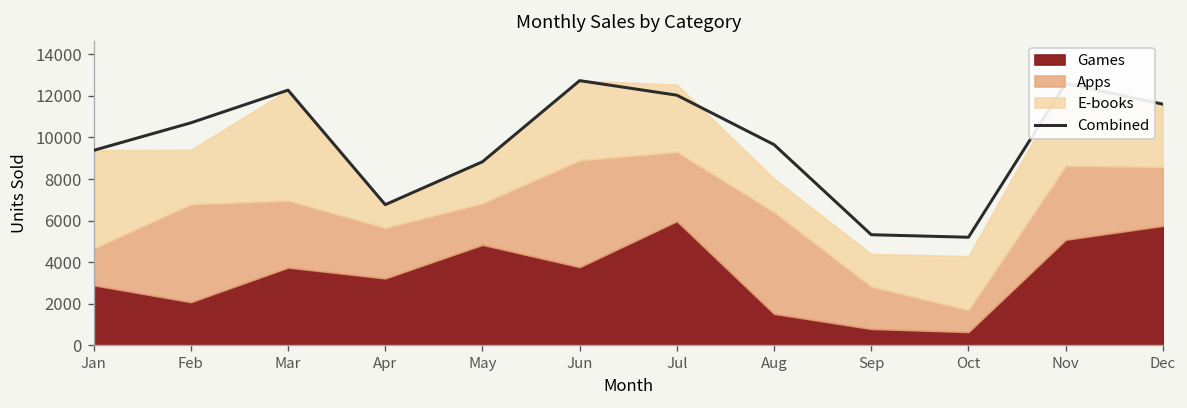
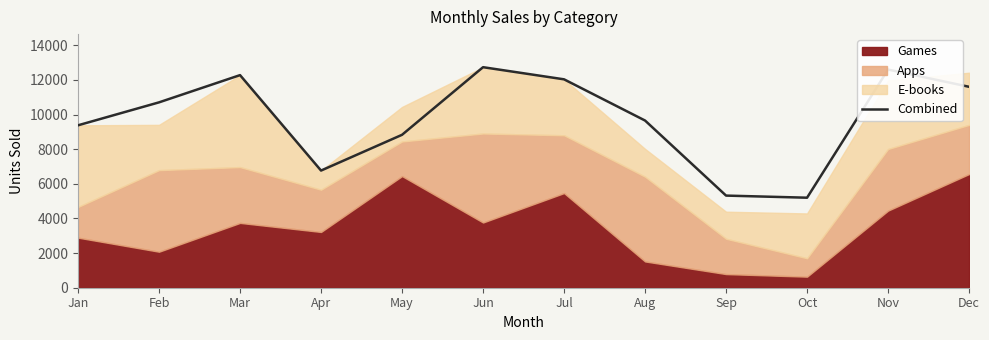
Games, May: 4800 -> 6400
Games, Jul: 6000 -> 5500
Games, Nov: 5100 -> 4500
Games, Dec: 5800 -> 6600
